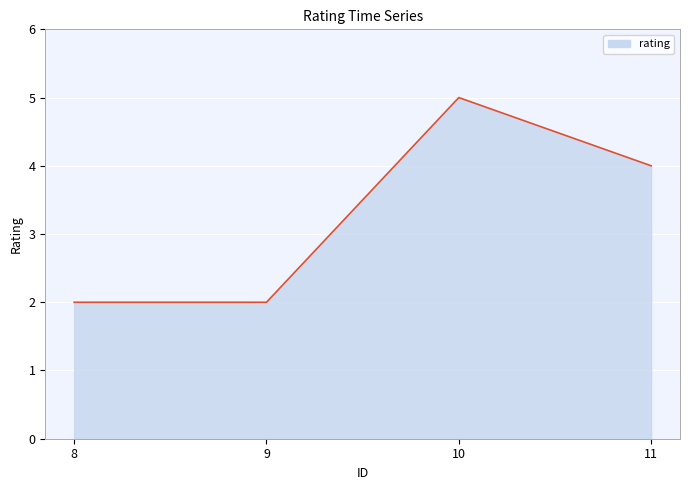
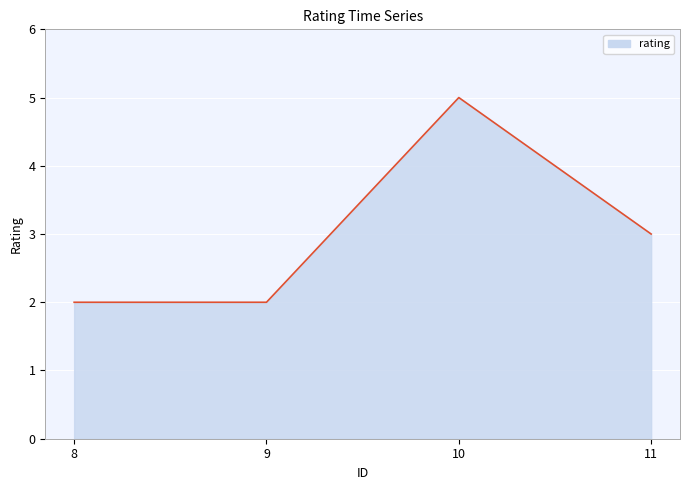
11: 4 -> 3
